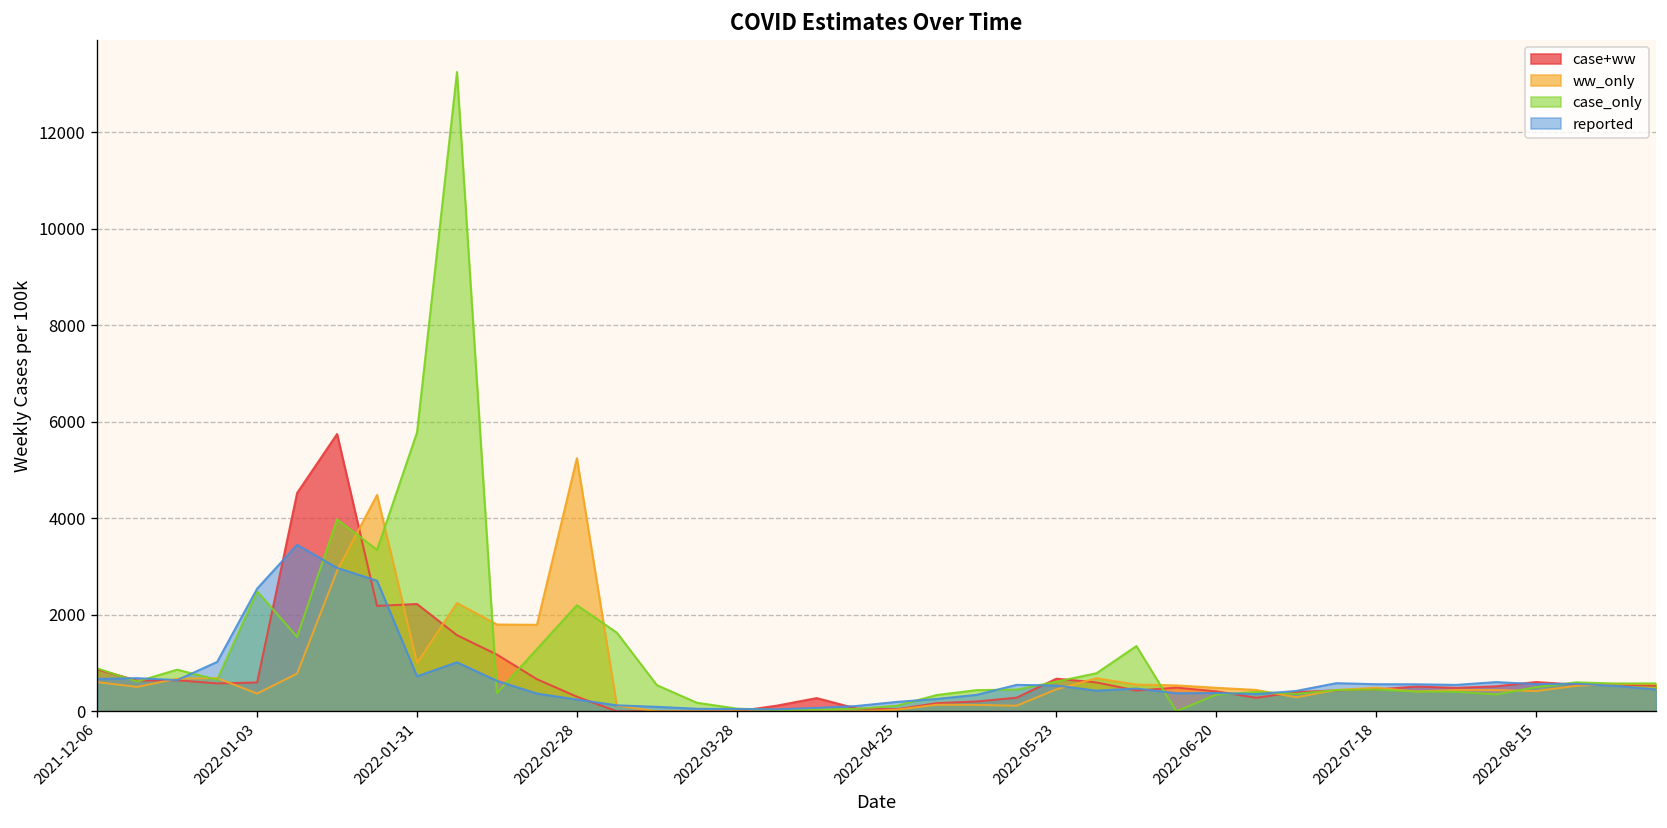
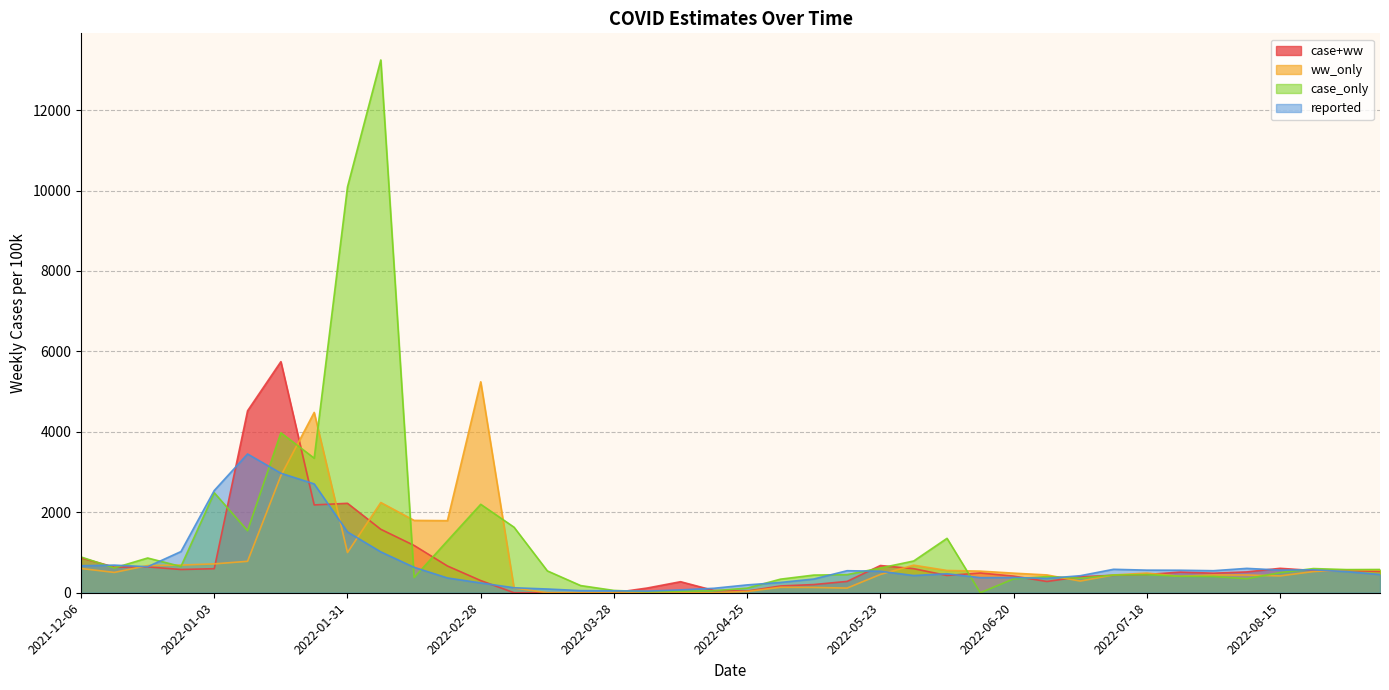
ww_only, 2022-01-03: 400 -> 700
case_only, 2022-01-31: 5800 -> 10100
reported, 2022-01-31: 700 -> 1500
